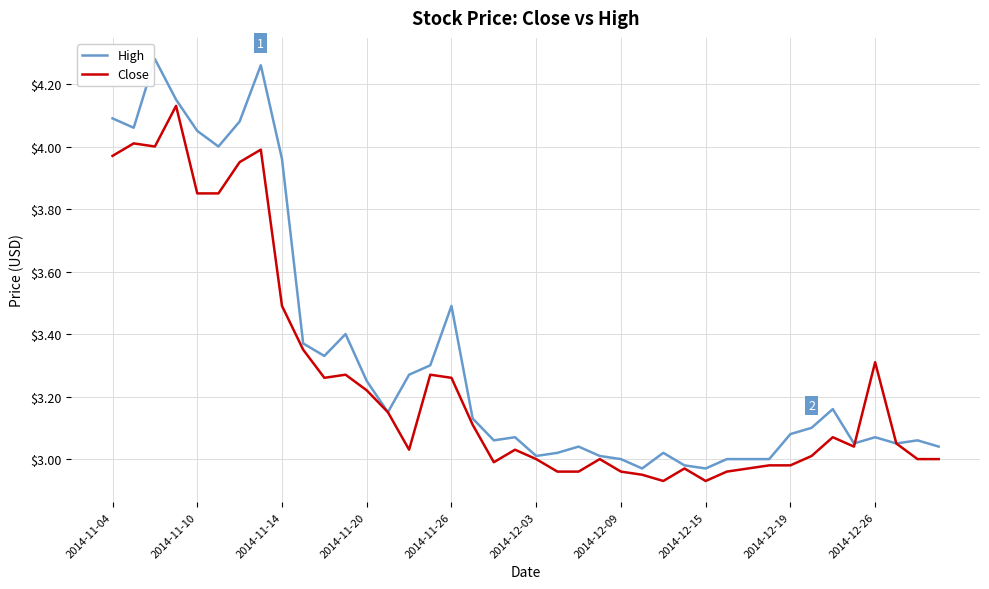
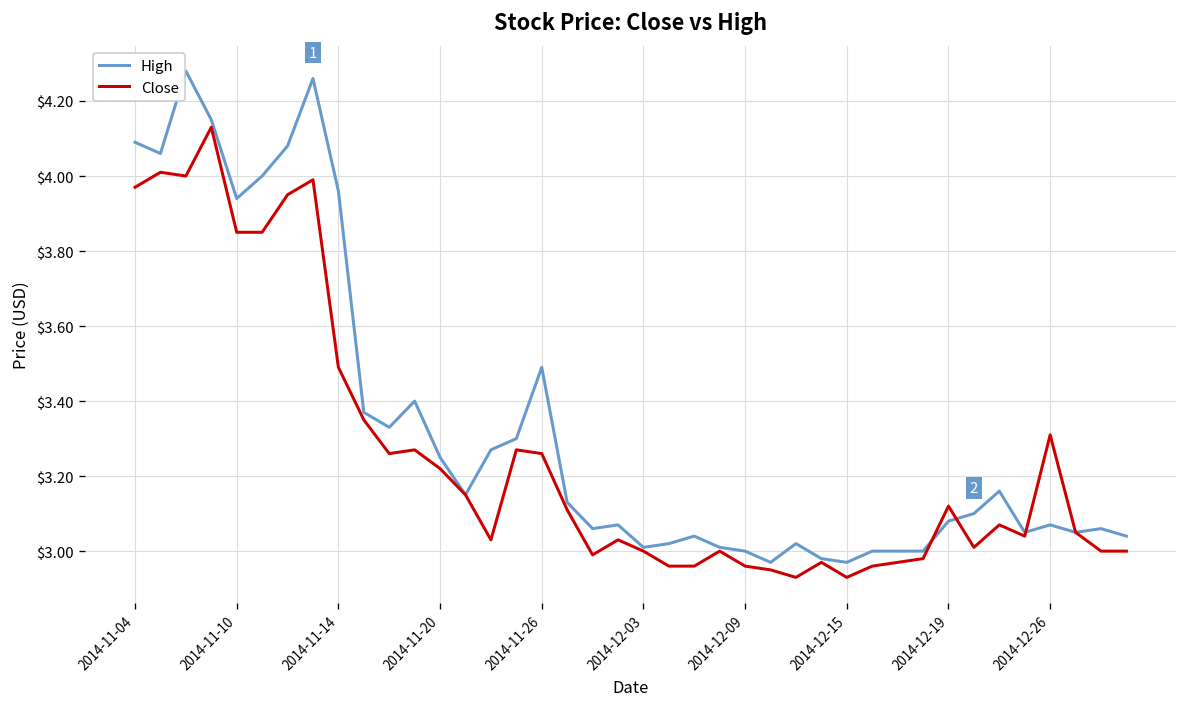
High, 2014-11-10: $4.05 -> $3.94
Close, 2014-12-19: $2.98 -> $3.12
